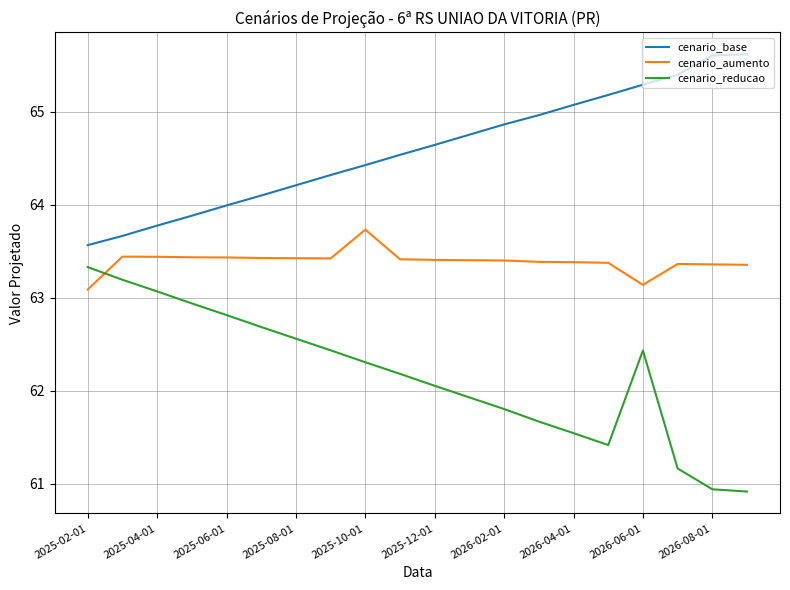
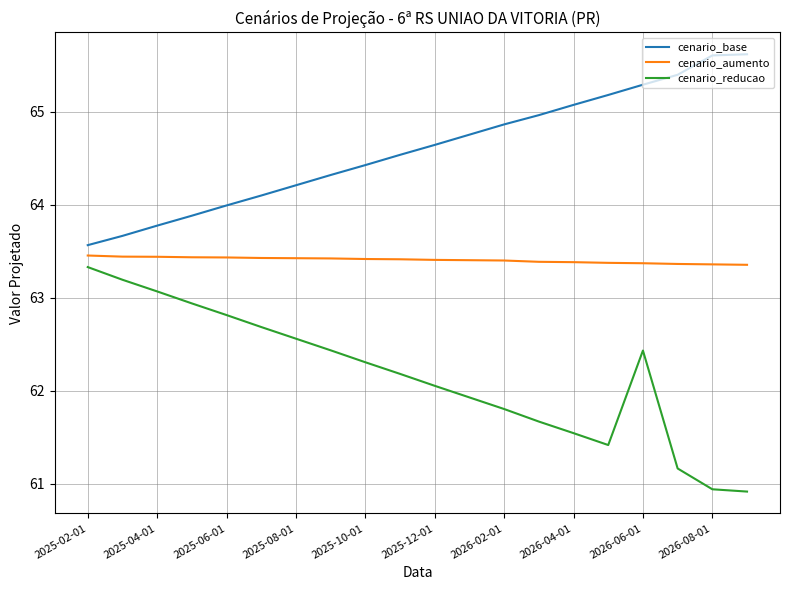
cenario_aumento, 2025-02-01: 63.1 -> 63.5
cenario_aumento, 2025-10-01: 63.7 -> 63.4
cenario_aumento, 2026-06-01: 63.1 -> 63.4
